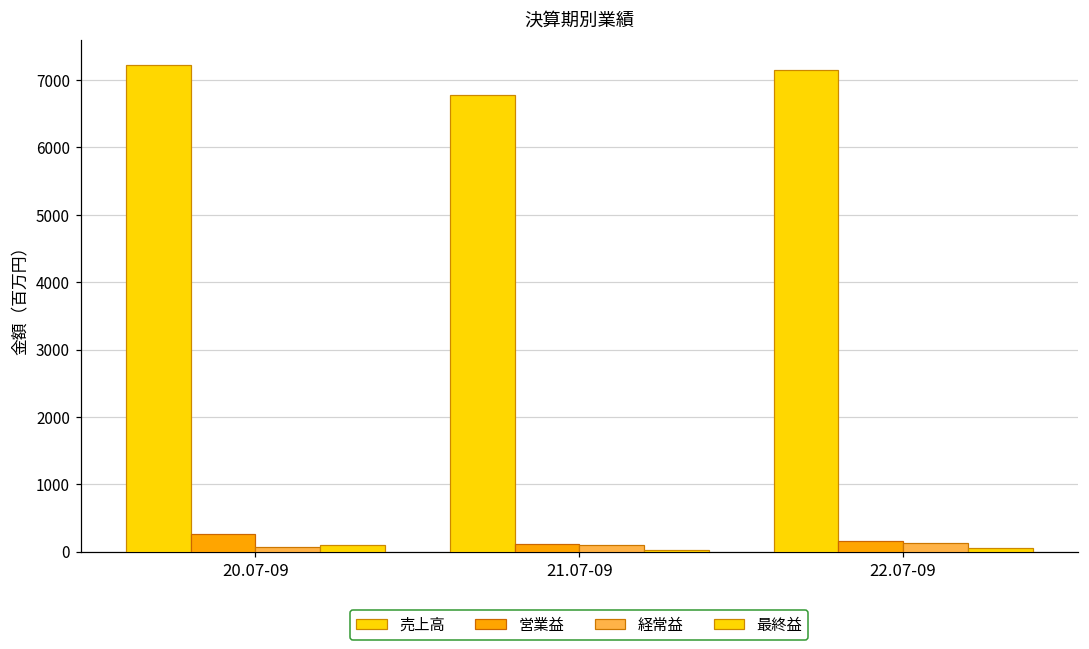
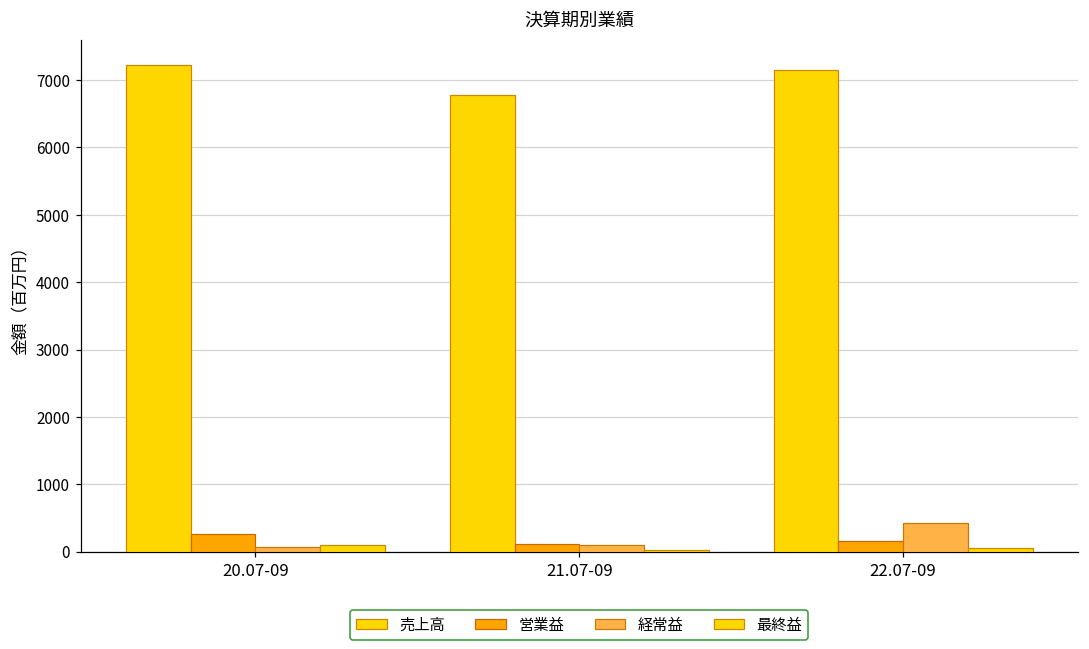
経常益, 22.07-09: 100 -> 400
